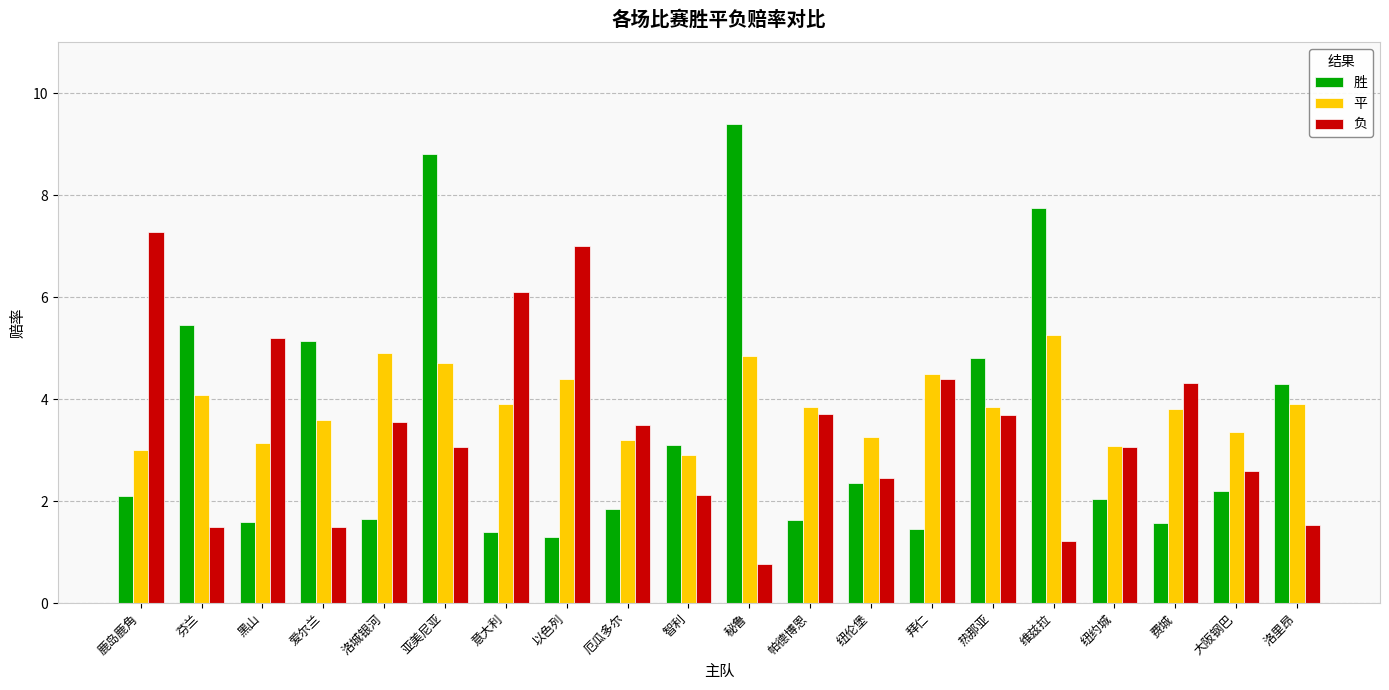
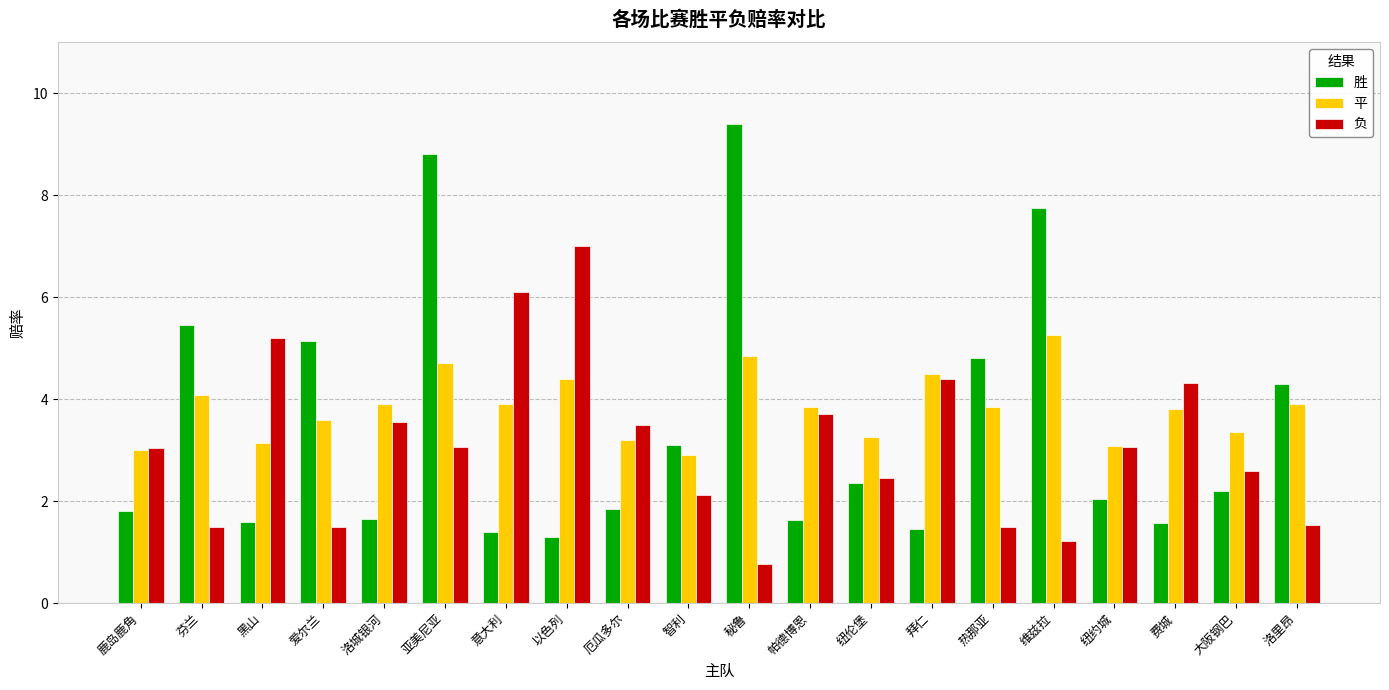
胜, 鹿岛鹿角: 2.1 -> 1.8
负, 鹿岛鹿角: 7.3 -> 3.0
平, 洛城银河: 4.9 -> 3.9
负, 热那亚: 3.7 -> 1.5
